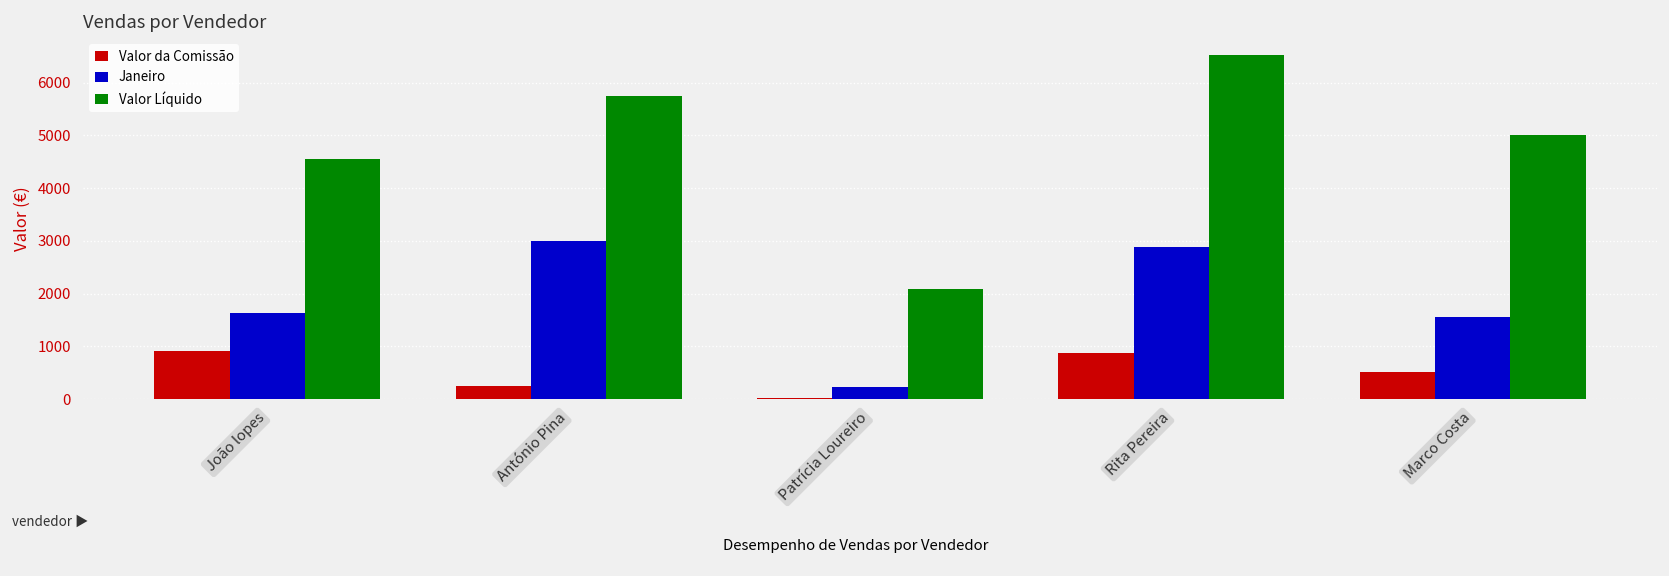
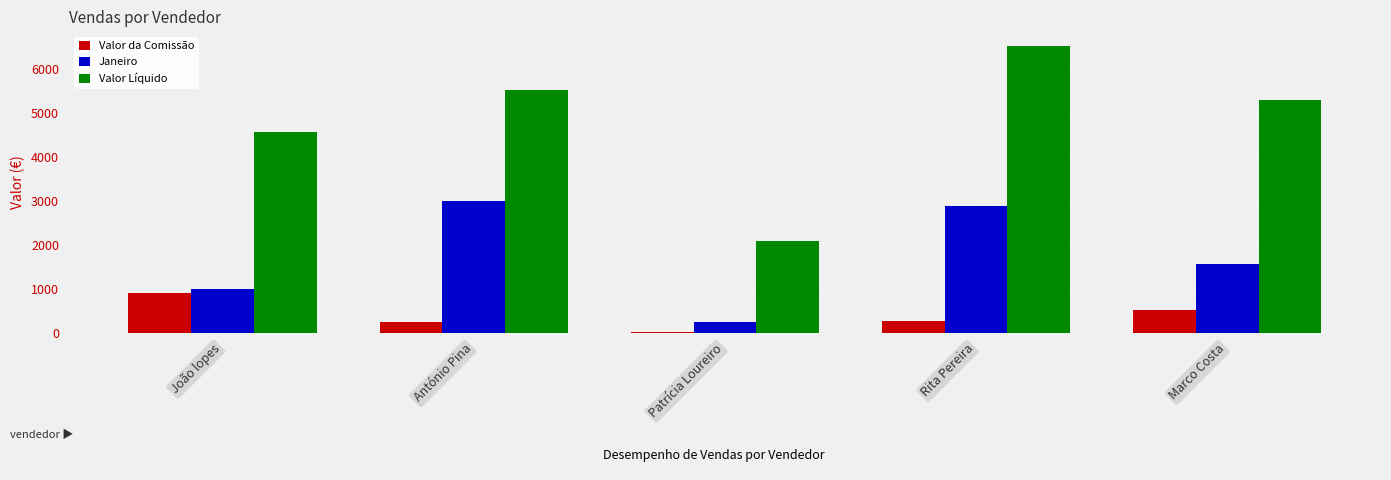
Janeiro, João lopes: 1600 -> 1000
Valor Líquido, António Pina: 5700 -> 5500
Valor da Comissão, Rita Pereira: 900 -> 300
Valor Líquido, Marco Costa: 5000 -> 5300
